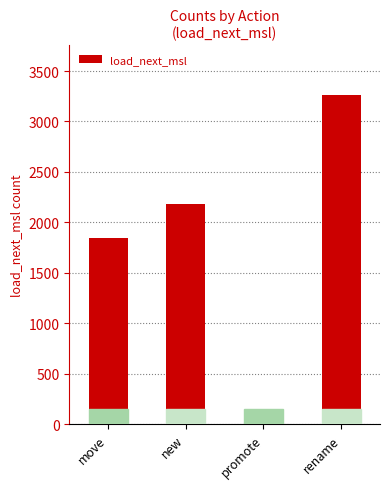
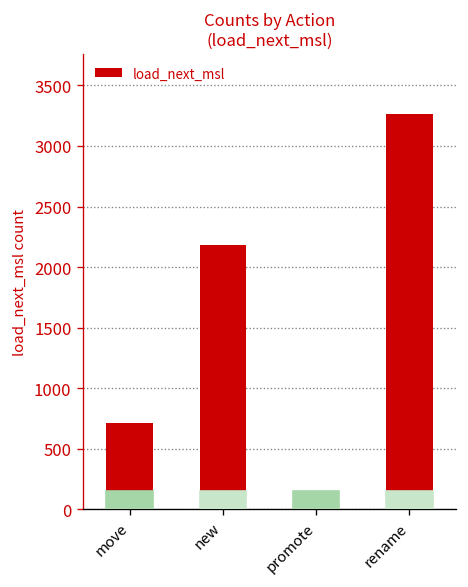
move: 1840 -> 720
